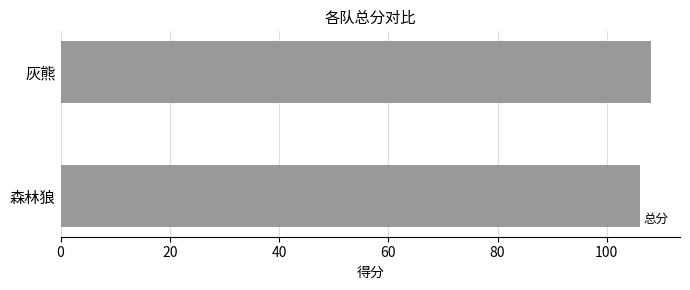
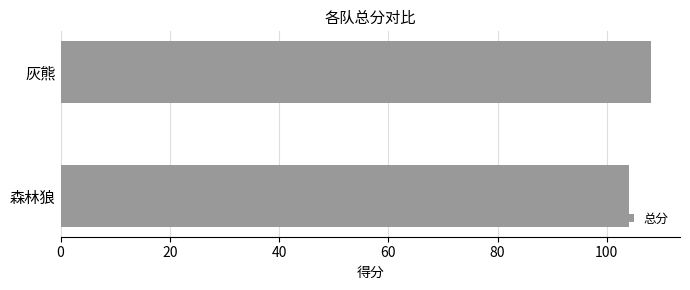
森林狼: 106 -> 104
